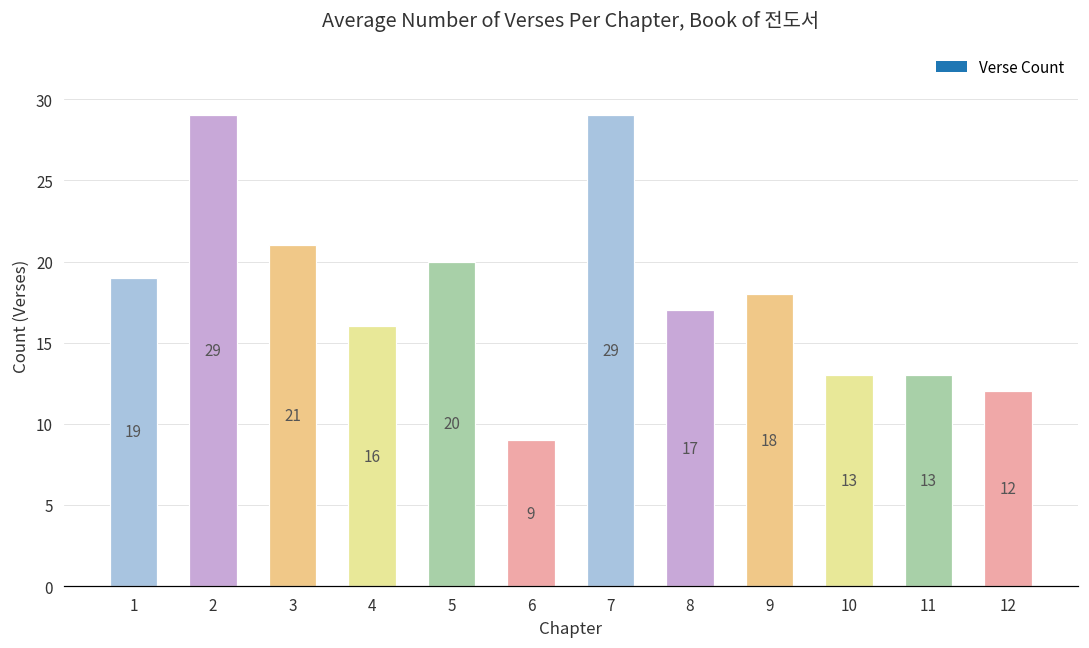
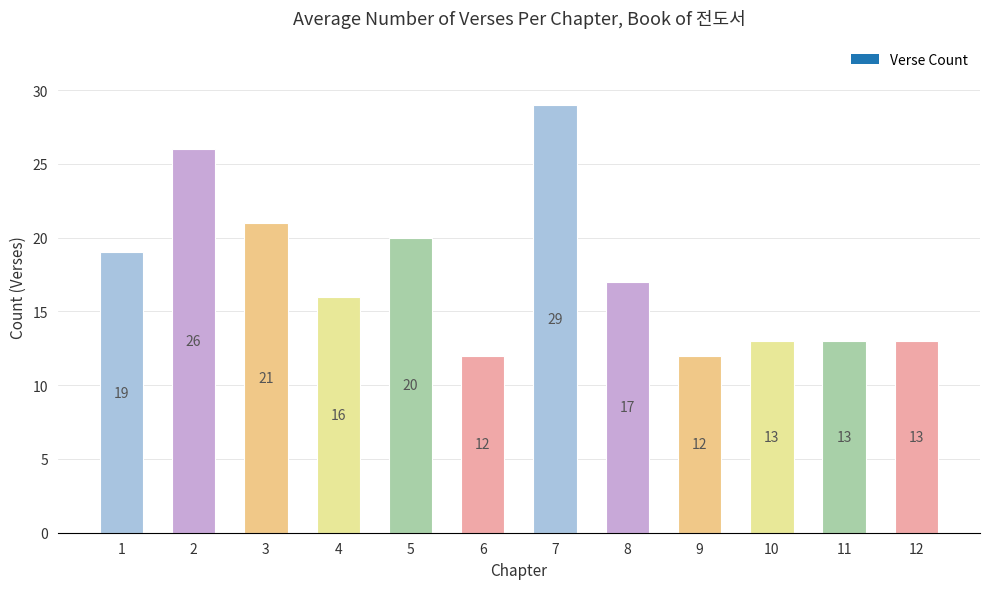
2: 29 -> 26
6: 9 -> 12
9: 18 -> 12
12: 12 -> 13
